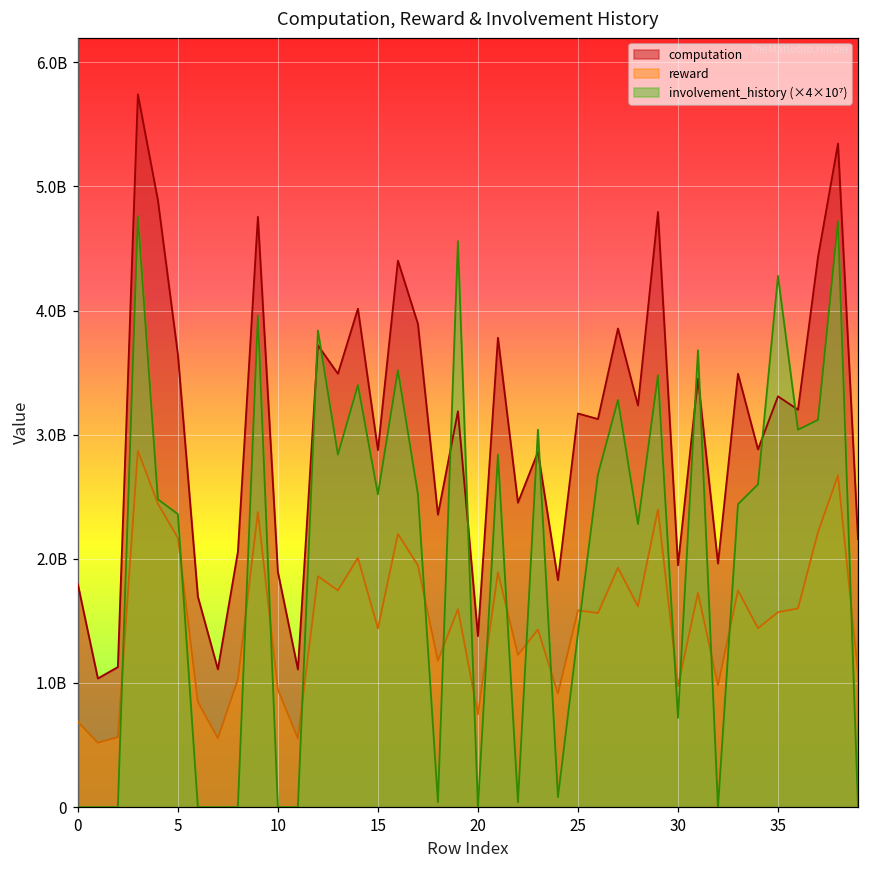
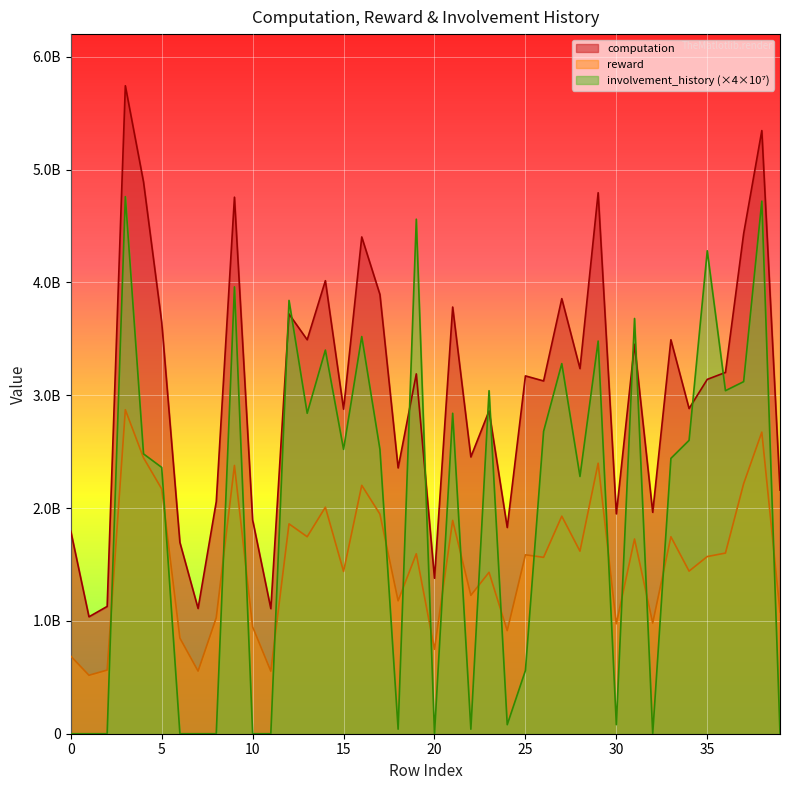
involvement_history (×4×10⁷), 25: 1400000000 -> 560000000
involvement_history (×4×10⁷), 30: 720000000 -> 80000000
computation, 35: 3310000000 -> 3140000000
